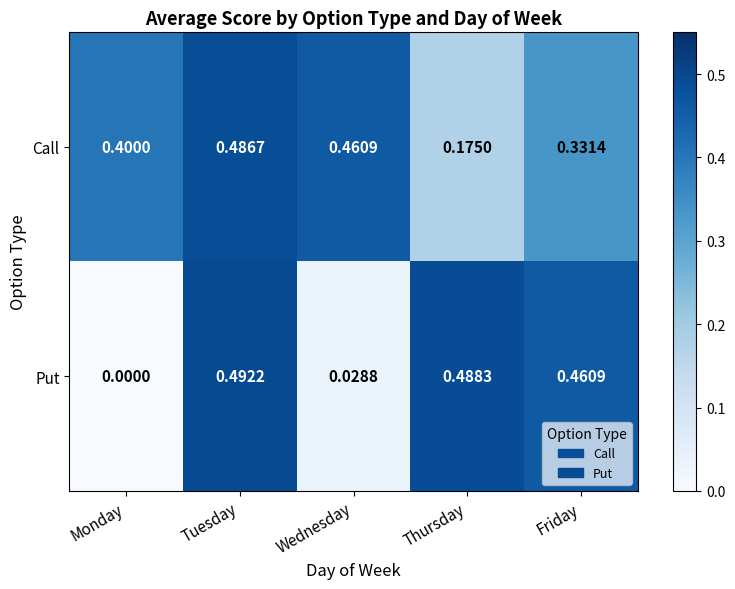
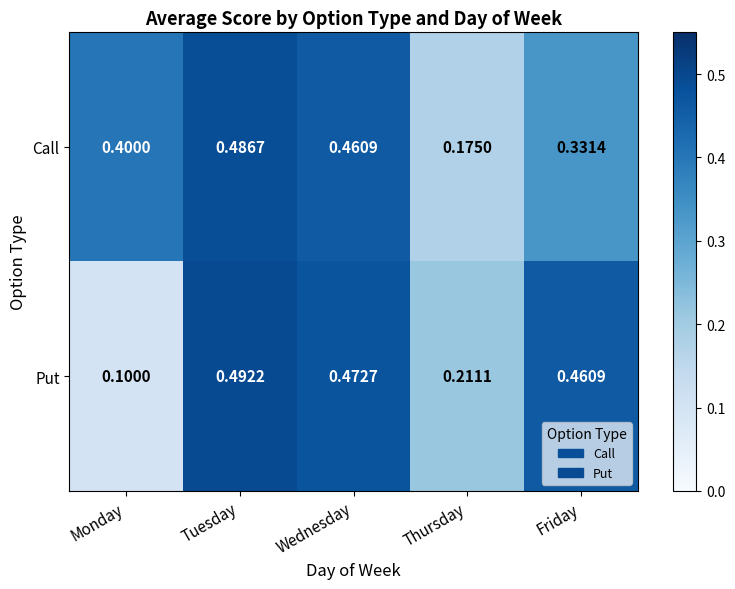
Put, Monday: 0.0000 -> 0.1000
Put, Wednesday: 0.0288 -> 0.4727
Put, Thursday: 0.4883 -> 0.2111
